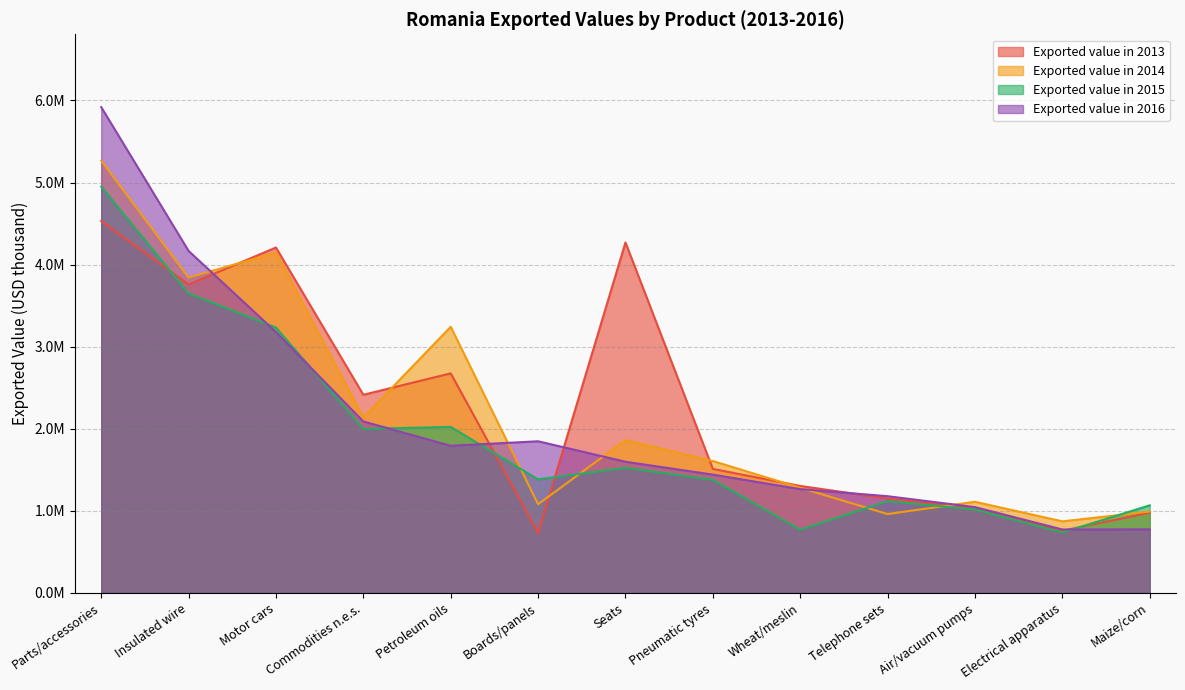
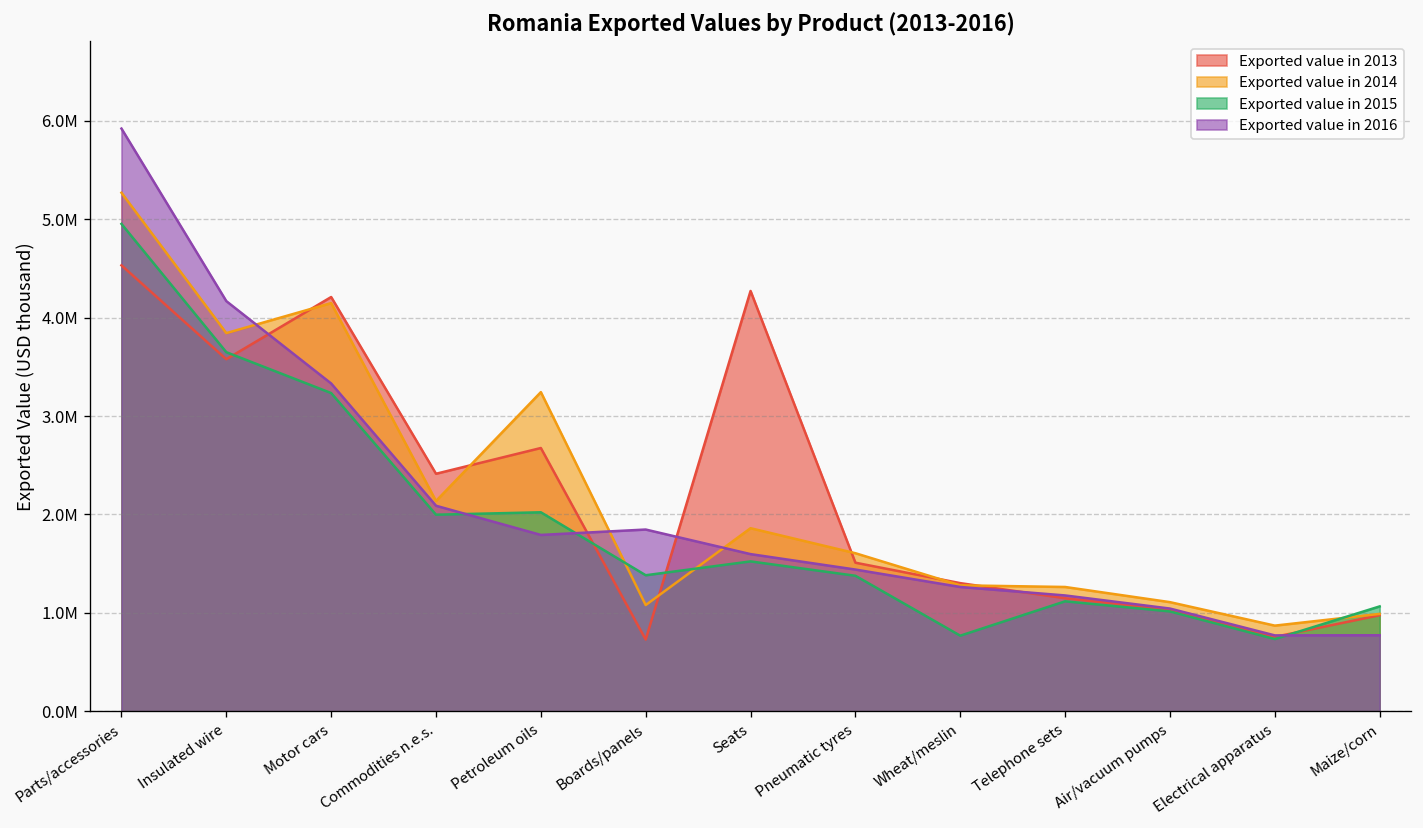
Exported value in 2013, Insulated wire: 3800000 -> 3600000
Exported value in 2016, Motor cars: 3200000 -> 3300000
Exported value in 2014, Telephone sets: 1000000 -> 1300000
